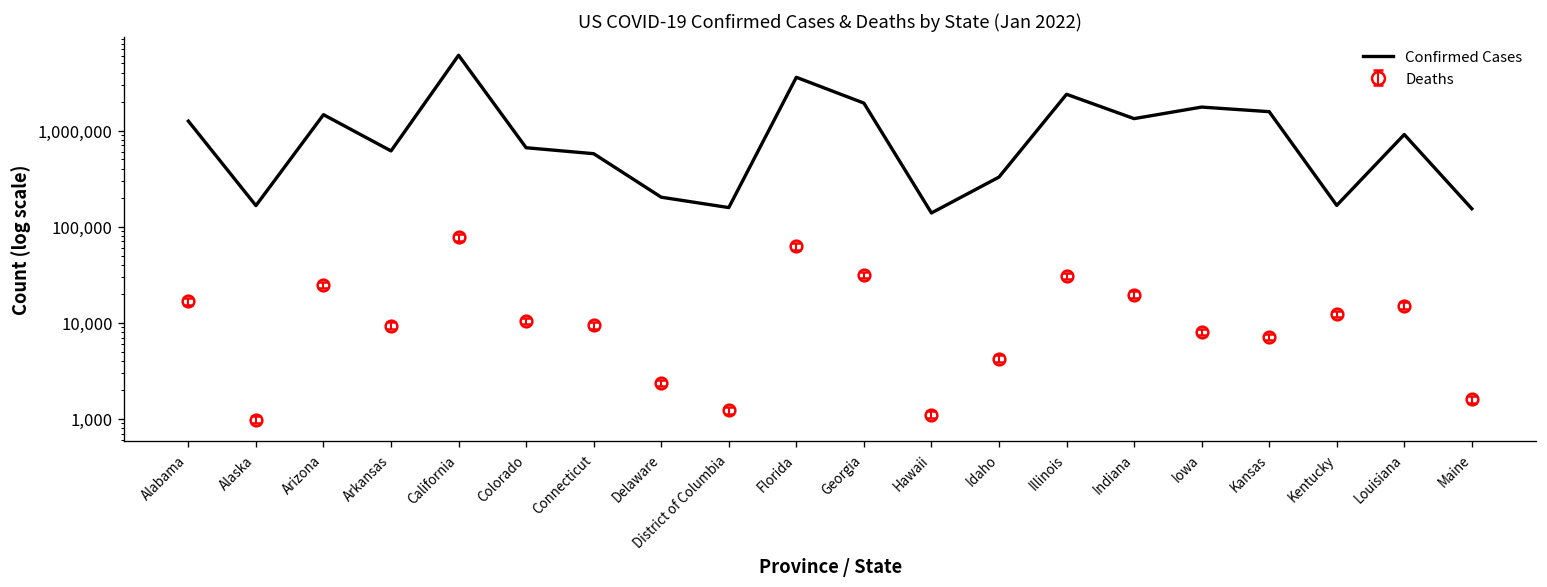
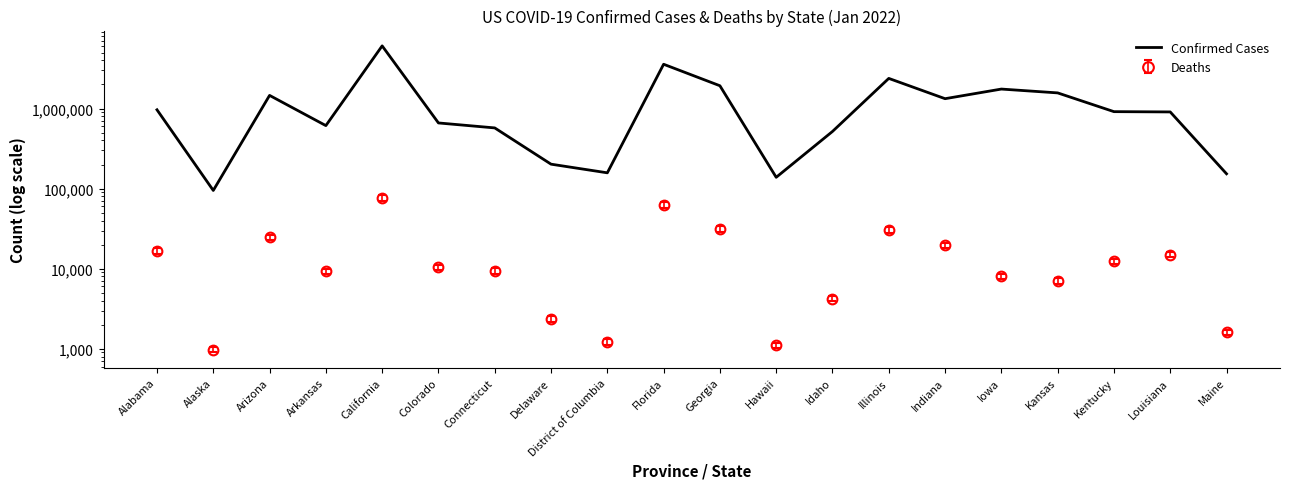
Confirmed Cases, Alabama: 1,300,000 -> 1,000,000
Confirmed Cases, Alaska: 170,000 -> 100,000
Confirmed Cases, Idaho: 330,000 -> 500,000
Confirmed Cases, Kentucky: 170,000 -> 900,000
